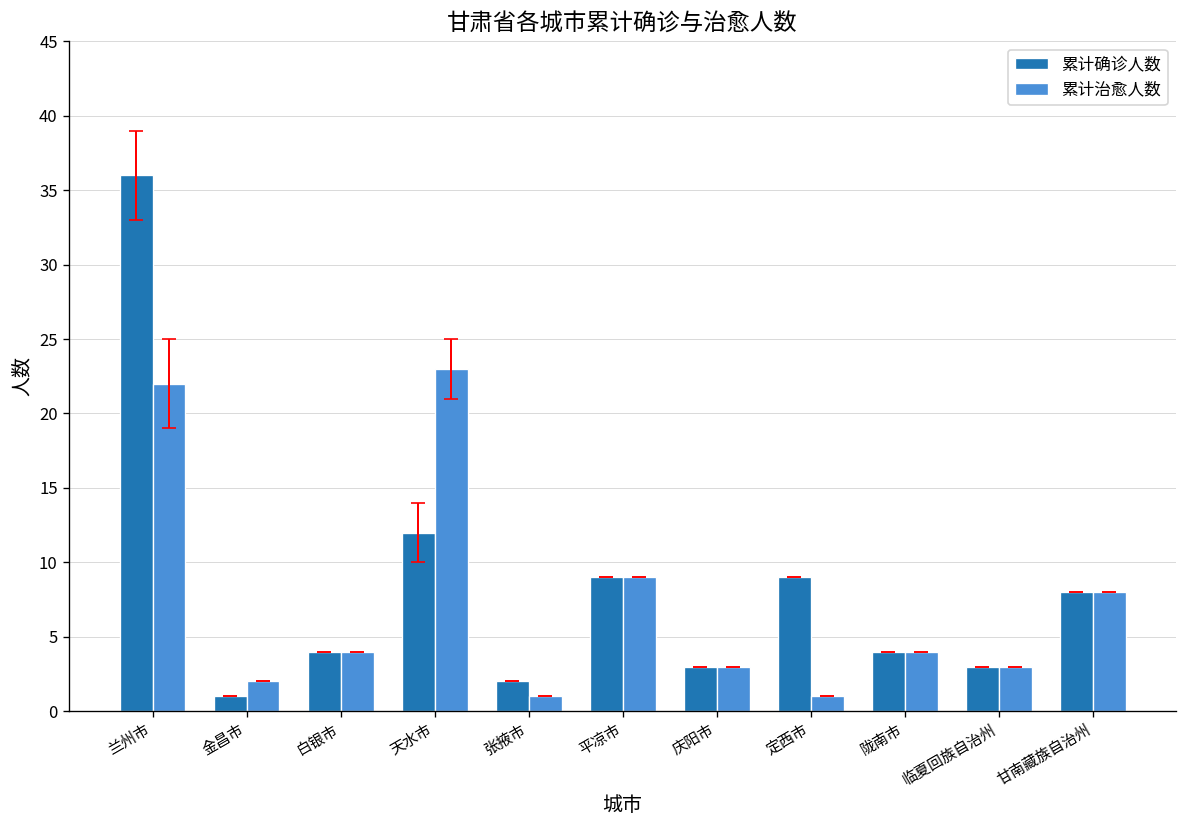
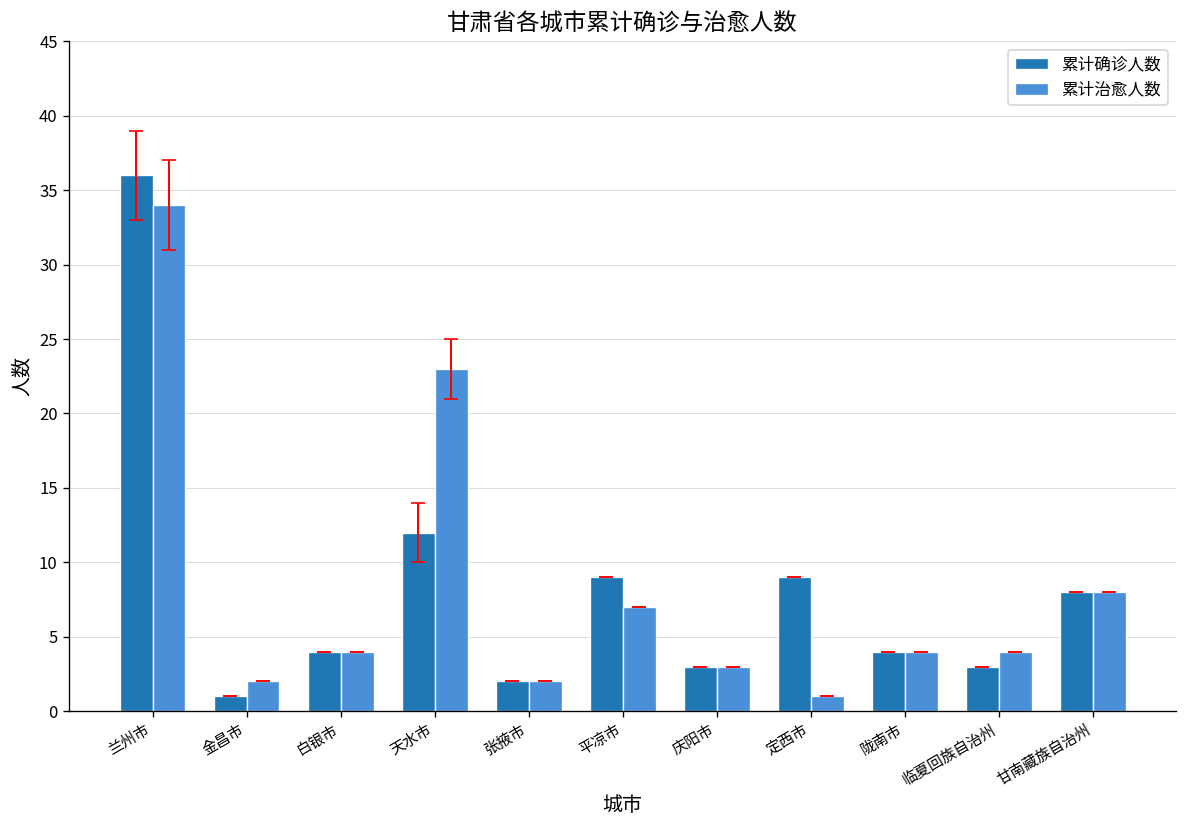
累计治愈人数, 兰州市: 22 -> 34
累计治愈人数, 张掖市: 1 -> 2
累计治愈人数, 平凉市: 9 -> 7
累计治愈人数, 临夏回族自治州: 3 -> 4
